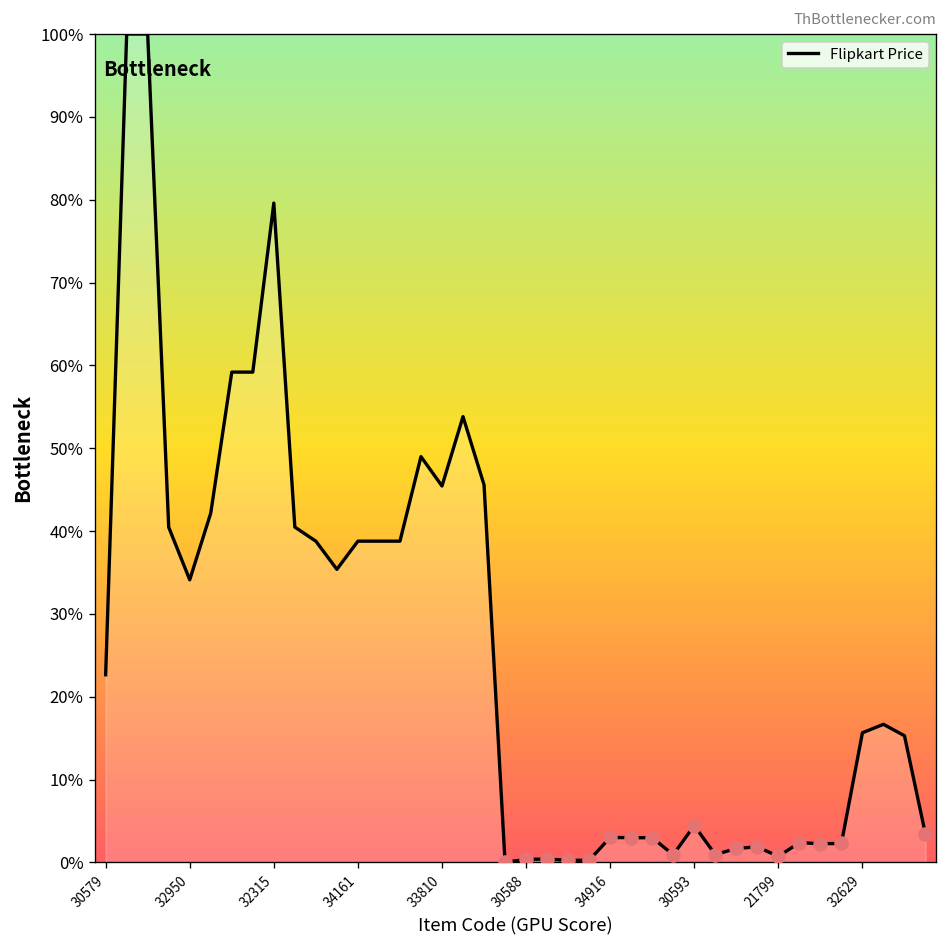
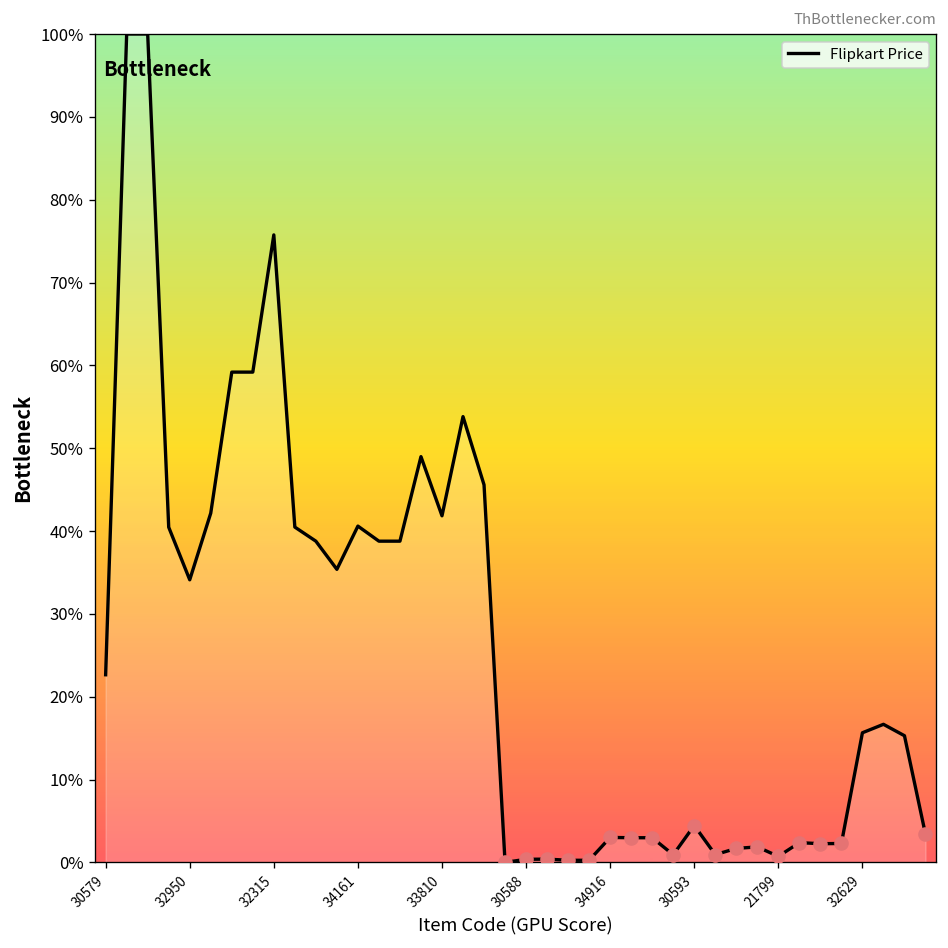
Flipkart Price, 32315: 80% -> 76%
Flipkart Price, 34161: 39% -> 41%
Flipkart Price, 33810: 45% -> 42%
